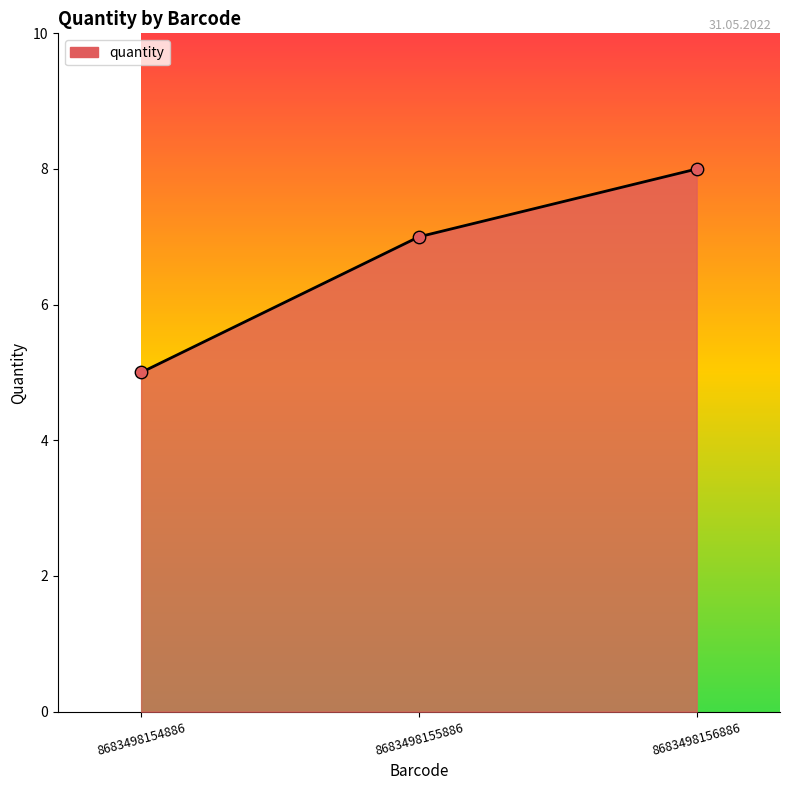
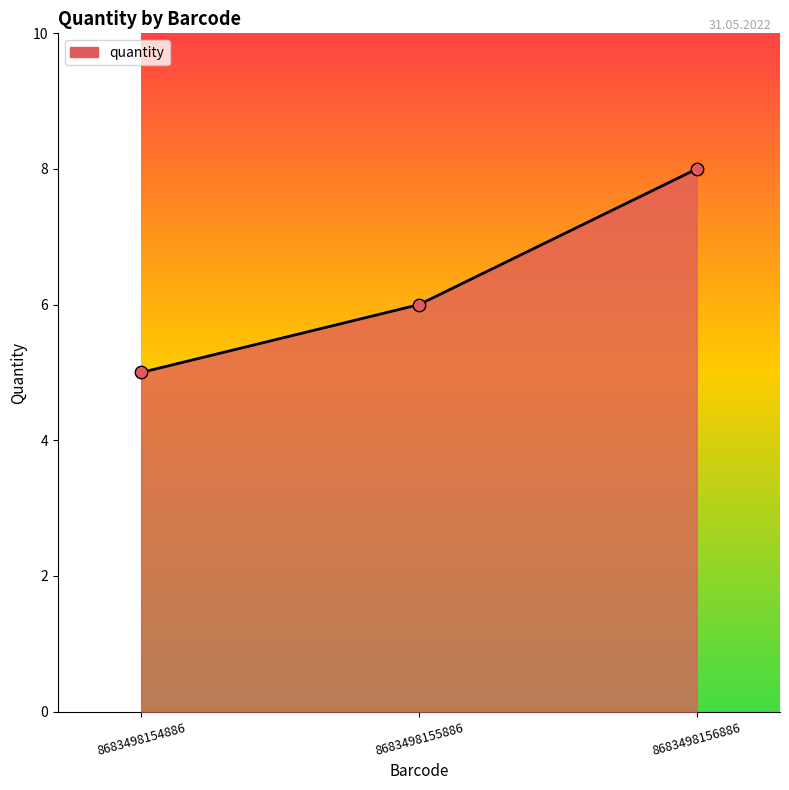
8683498155886: 7 -> 6
